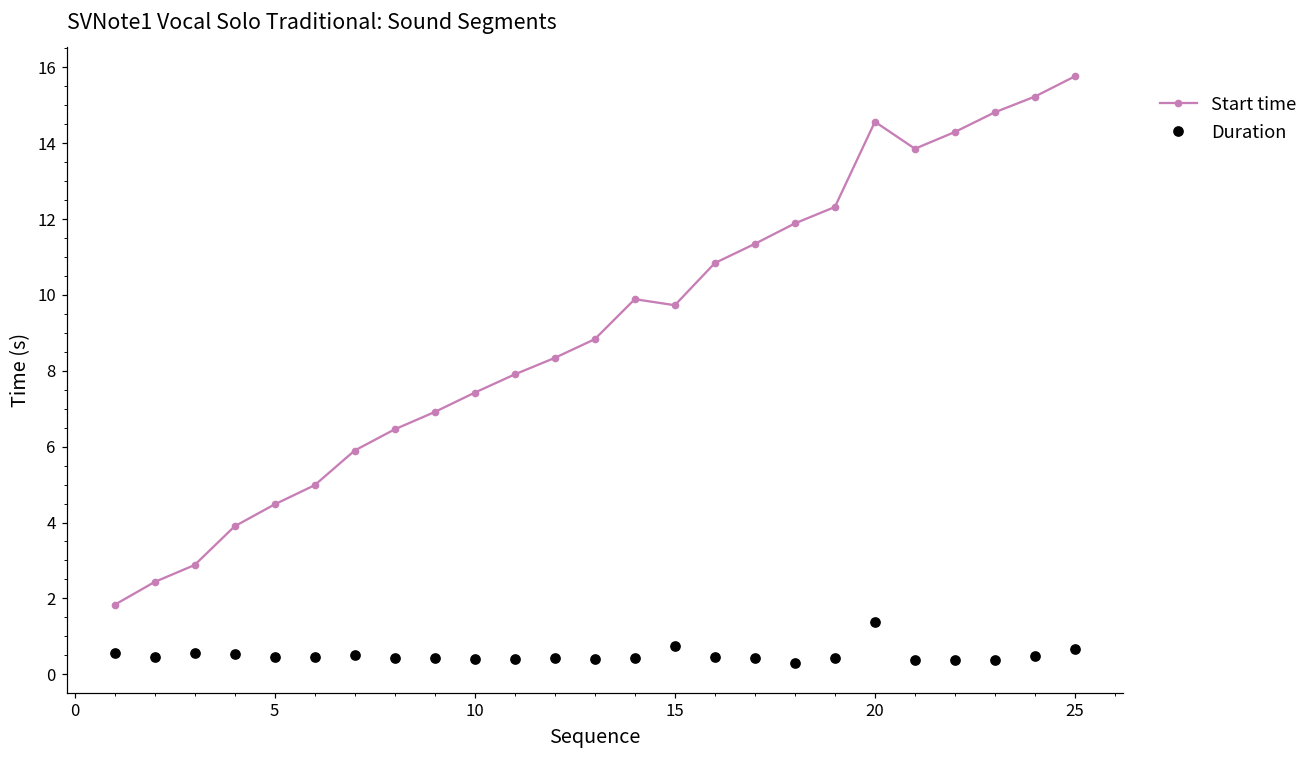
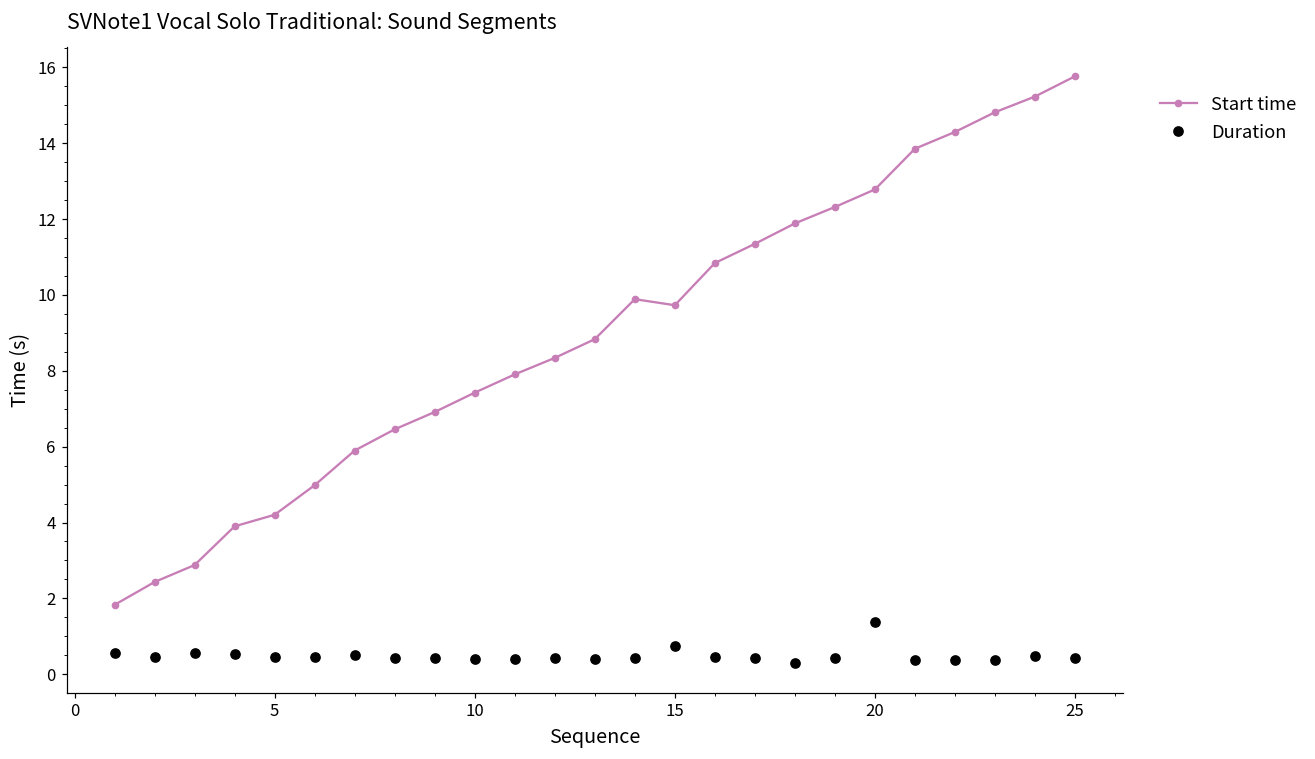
Start time, 5: 4.5 -> 4.2
Start time, 20: 14.6 -> 12.8
Duration, 25: 0.7 -> 0.4
